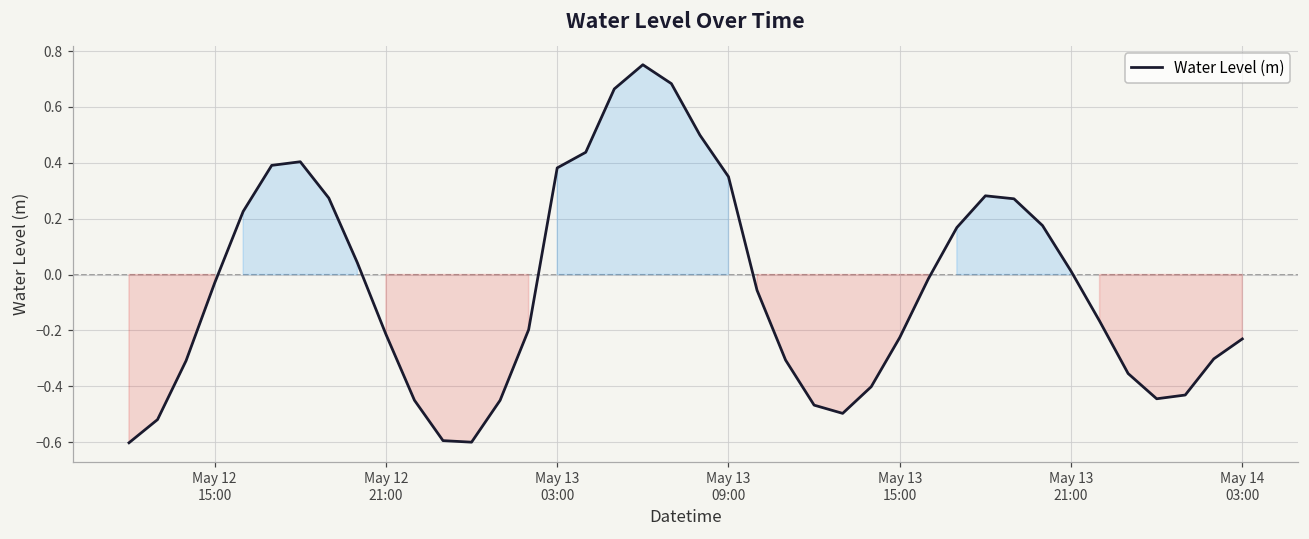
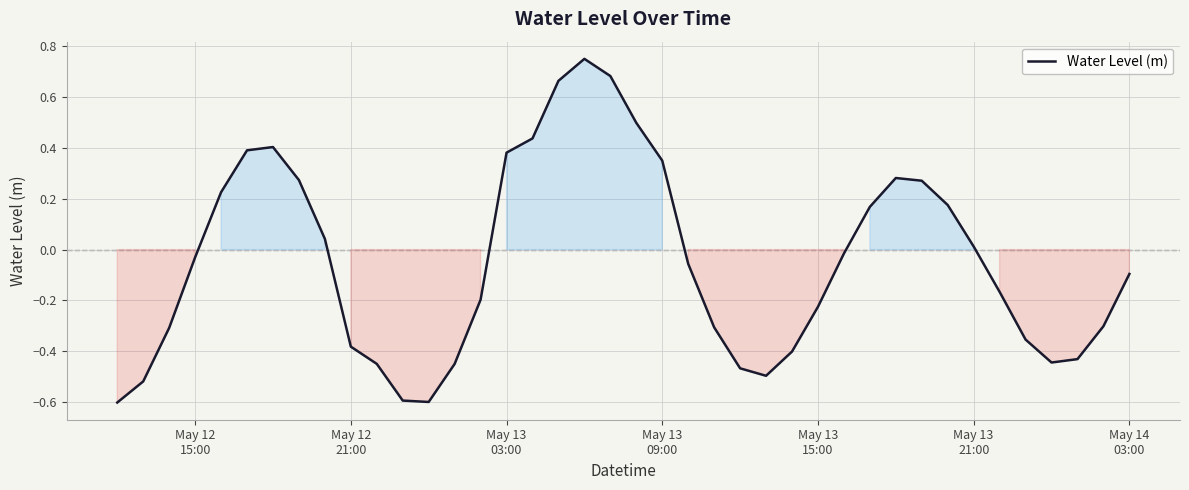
May 12 21:00: -0.21 -> -0.38
May 14 03:00: -0.23 -> -0.10
